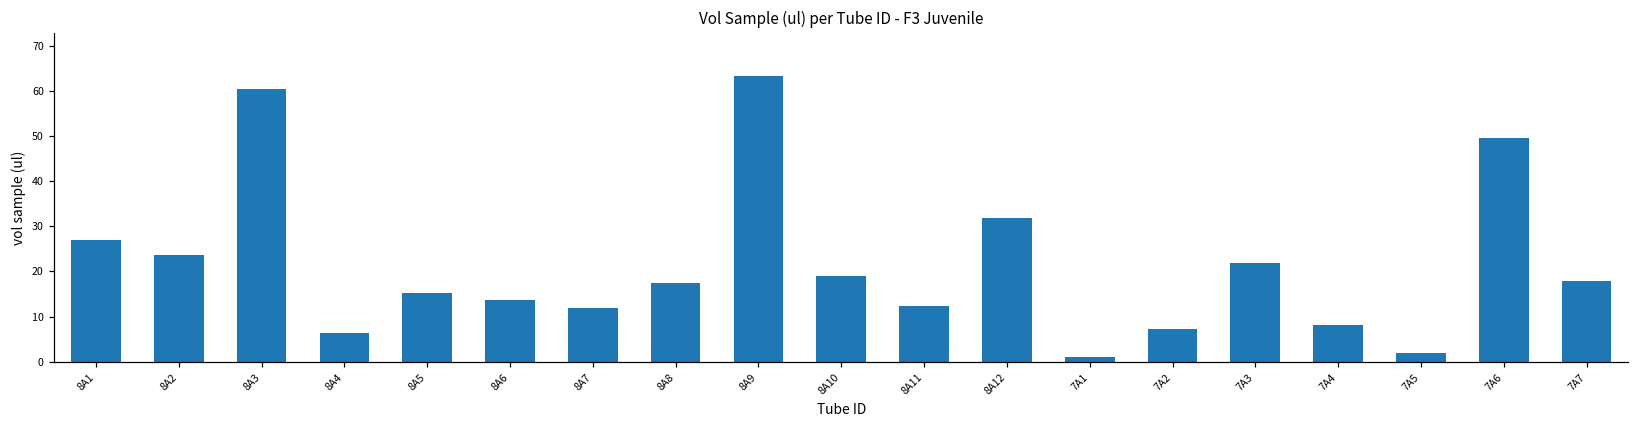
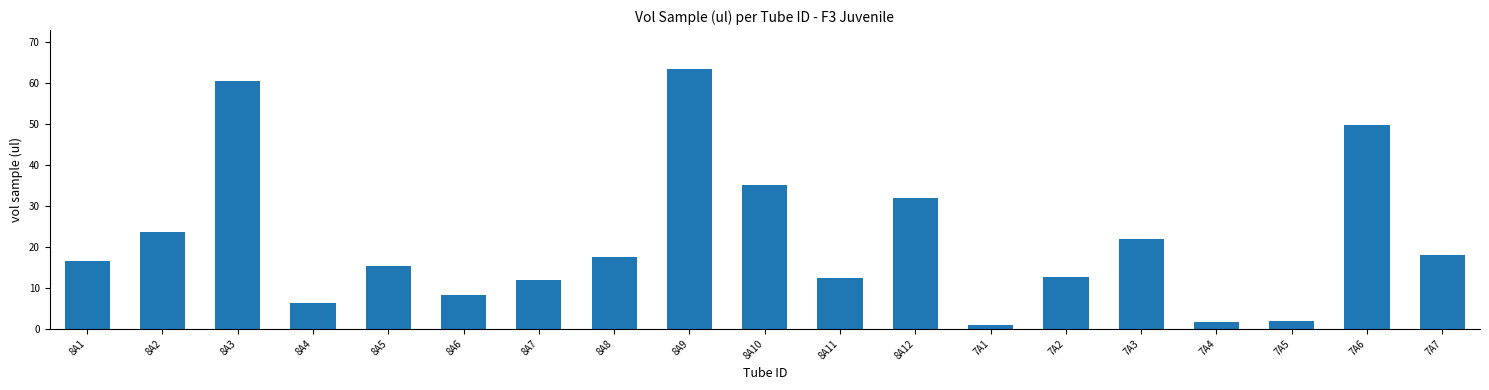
8A1: 27 -> 16
8A6: 14 -> 8
8A10: 19 -> 35
7A2: 7 -> 13
7A4: 8 -> 2
